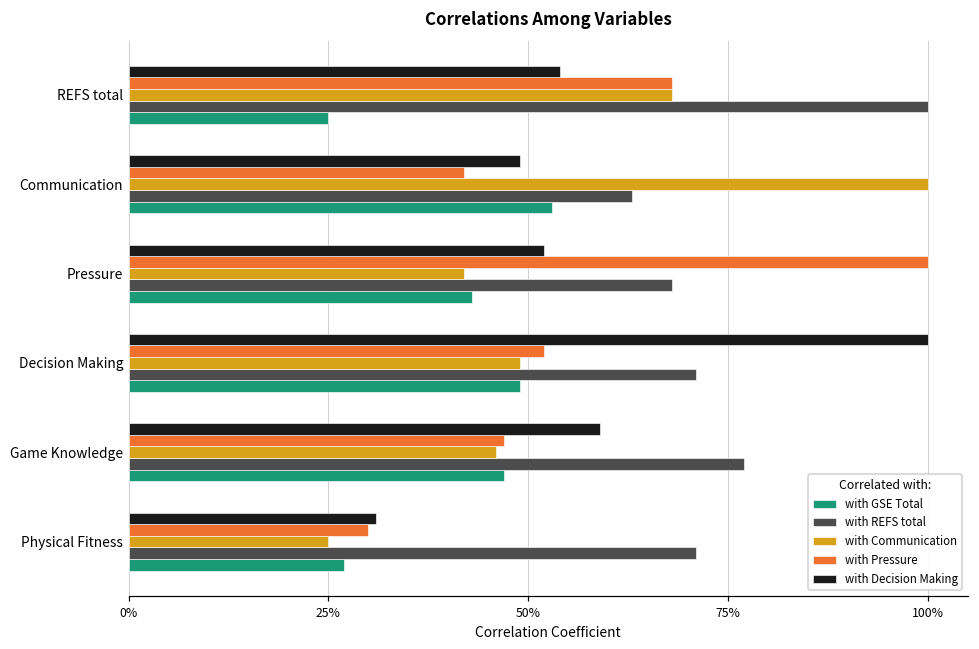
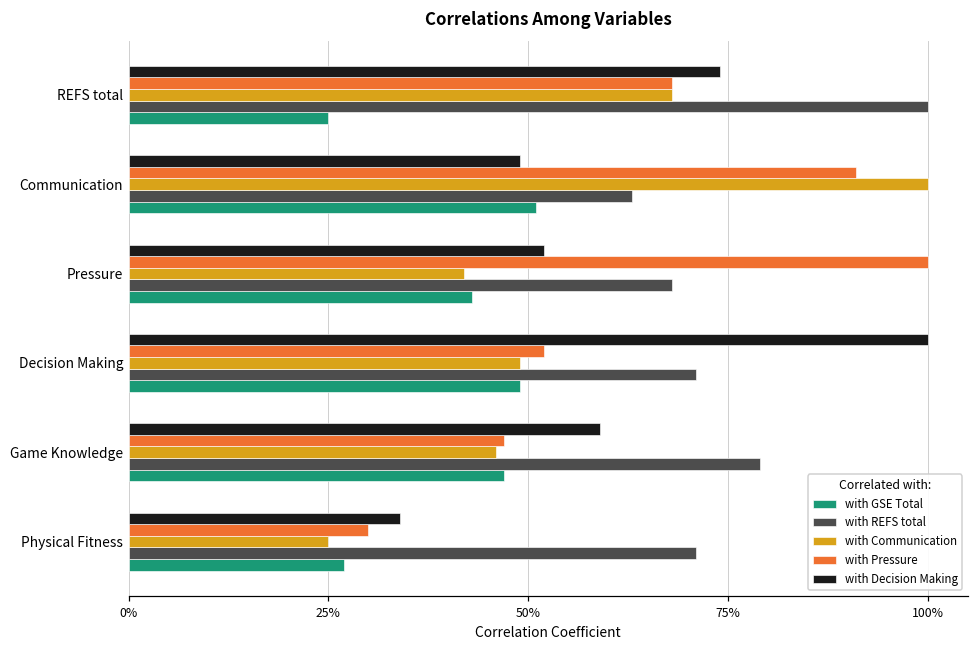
with Decision Making, REFS total: 54% -> 74%
with Pressure, Communication: 42% -> 91%
with GSE Total, Communication: 53% -> 51%
with REFS total, Game Knowledge: 77% -> 79%
with Decision Making, Physical Fitness: 31% -> 34%
